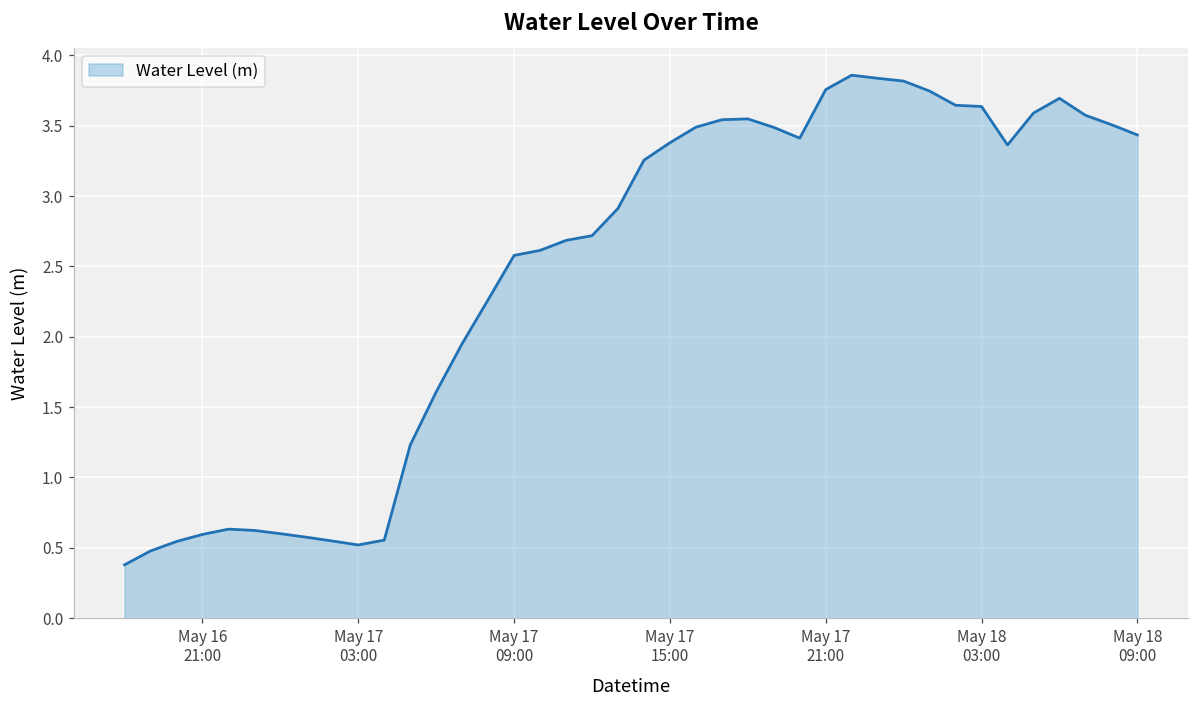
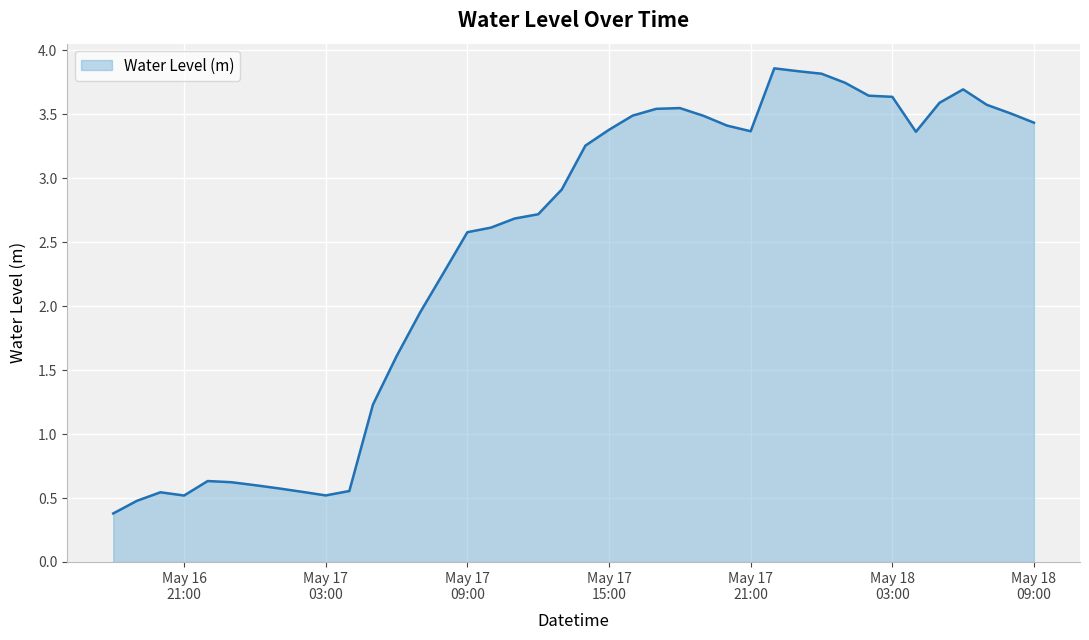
May 16 21:00: 0.60 -> 0.52
May 17 21:00: 3.76 -> 3.37
